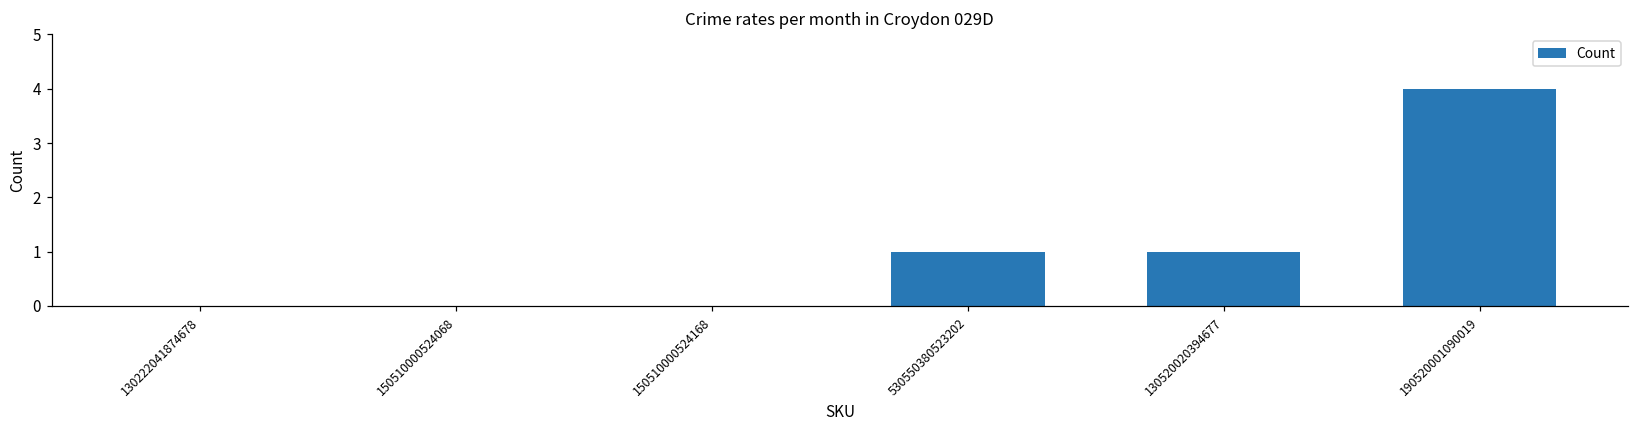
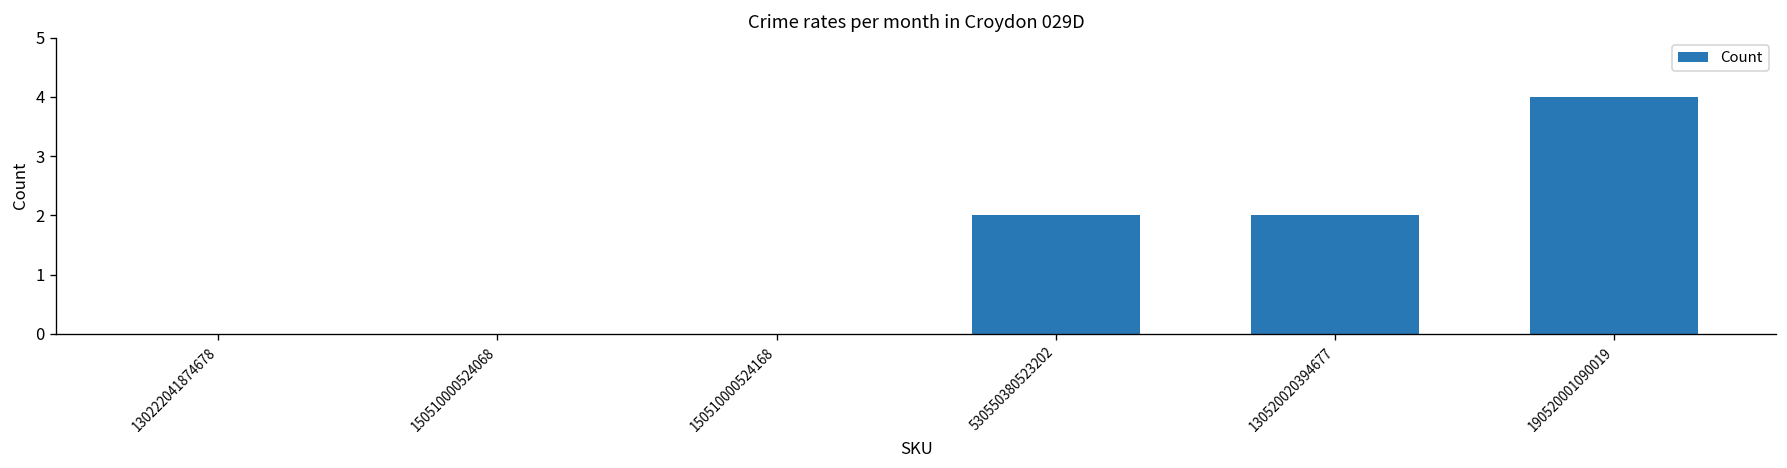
530550380523202: 1 -> 2
130520020394677: 1 -> 2
